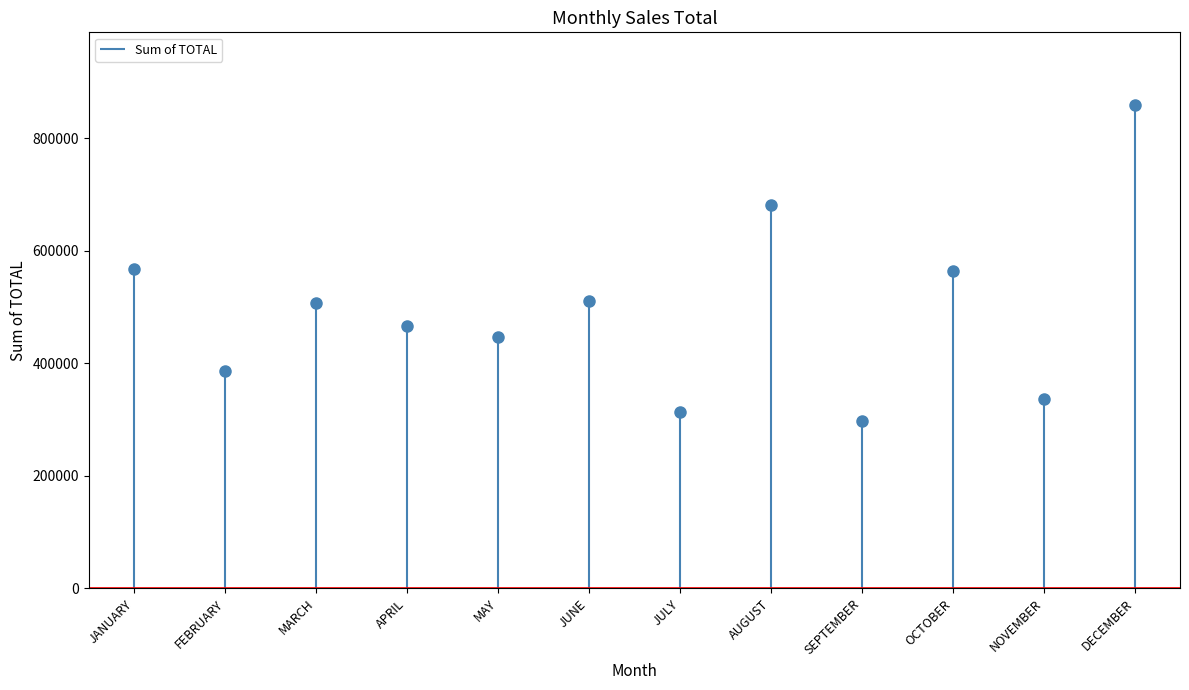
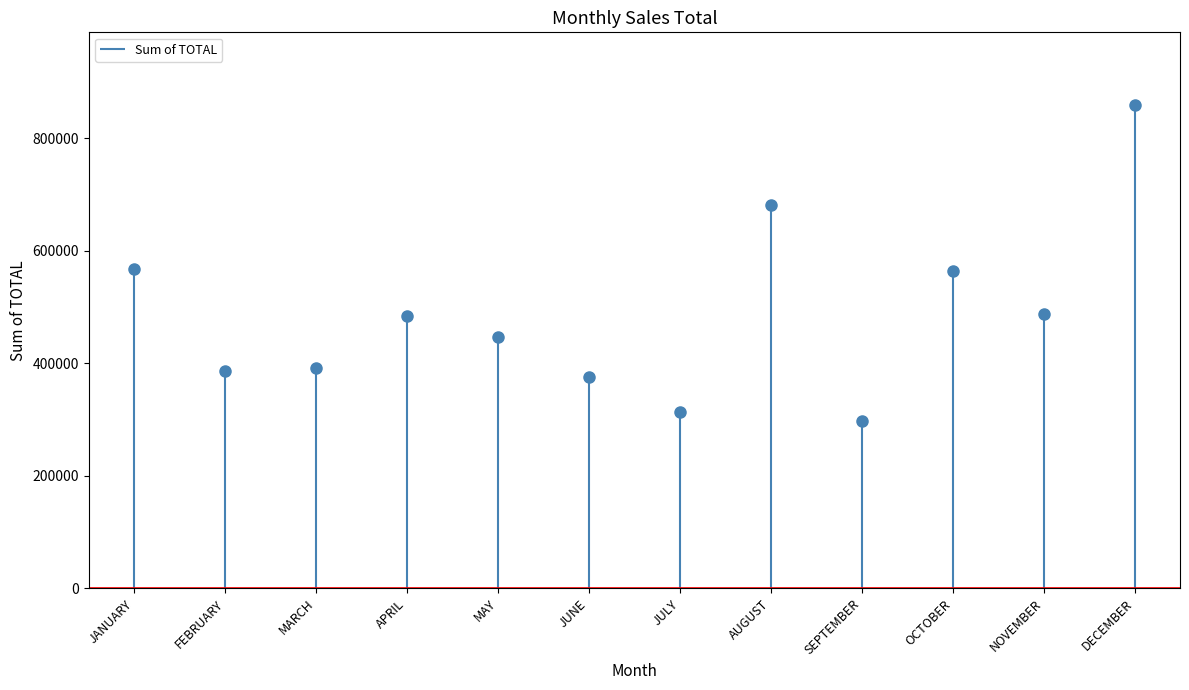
MARCH: 510000 -> 390000
APRIL: 470000 -> 480000
JUNE: 510000 -> 370000
NOVEMBER: 340000 -> 490000
